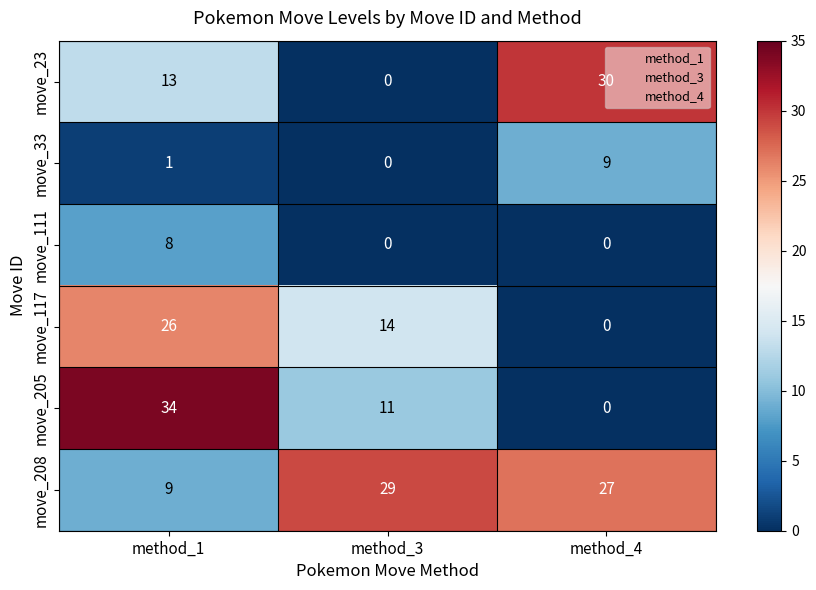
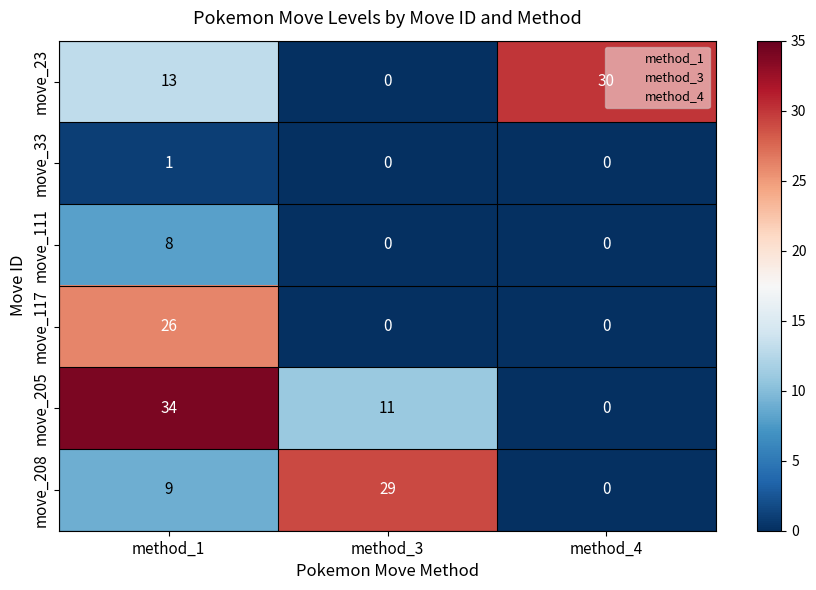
move_33, method_4: 9 -> 0
move_117, method_3: 14 -> 0
move_208, method_4: 27 -> 0
